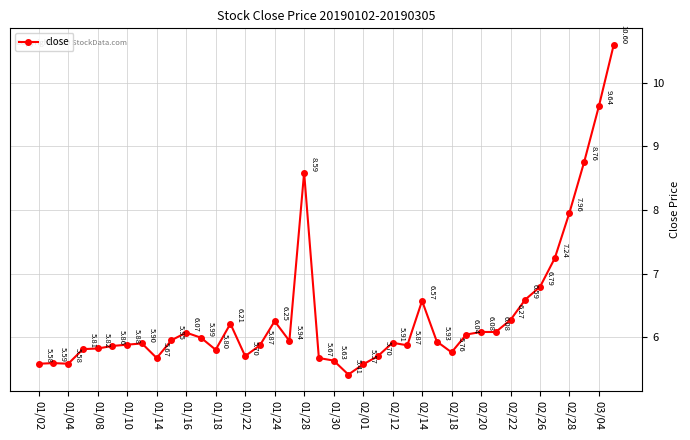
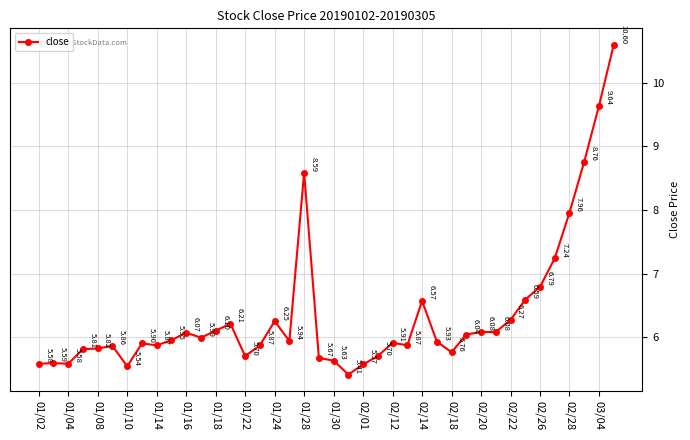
01/10: 5.88 -> 5.54
01/14: 5.67 -> 5.87
01/18: 5.80 -> 6.10
